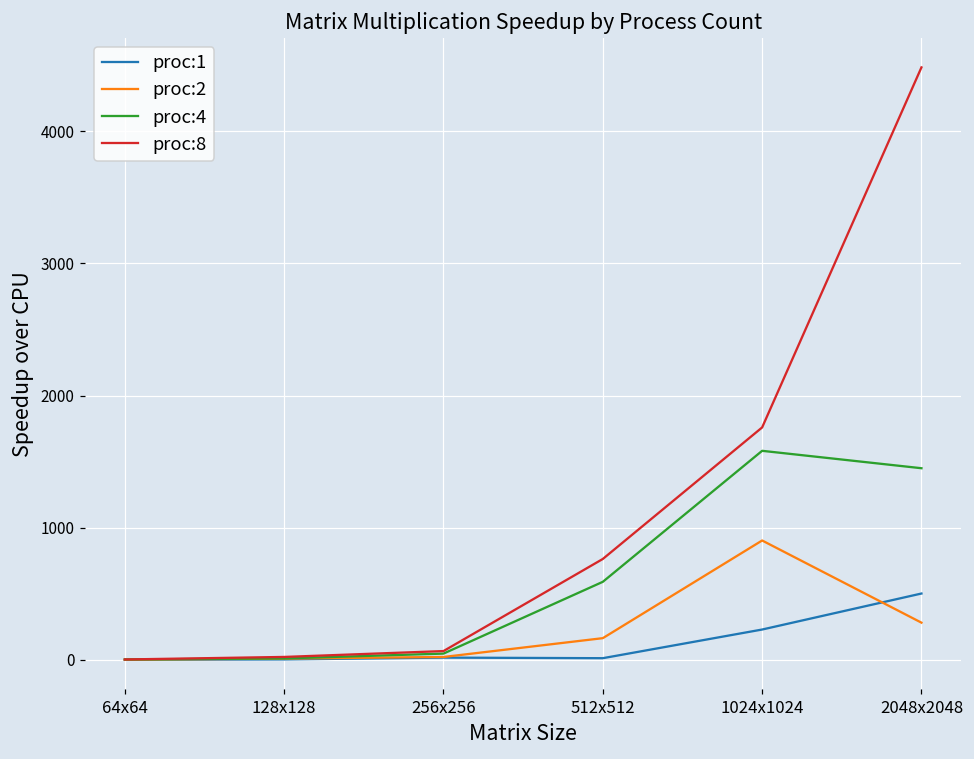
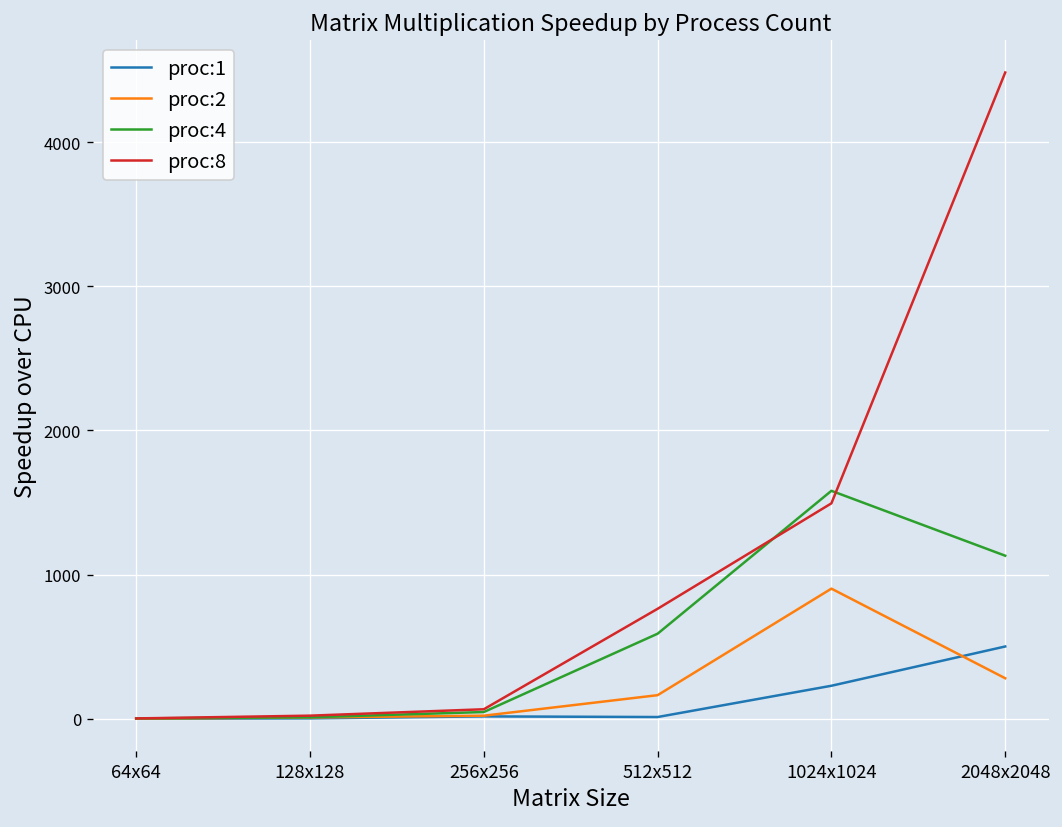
proc:8, 1024x1024: 1760 -> 1490
proc:4, 2048x2048: 1450 -> 1130
